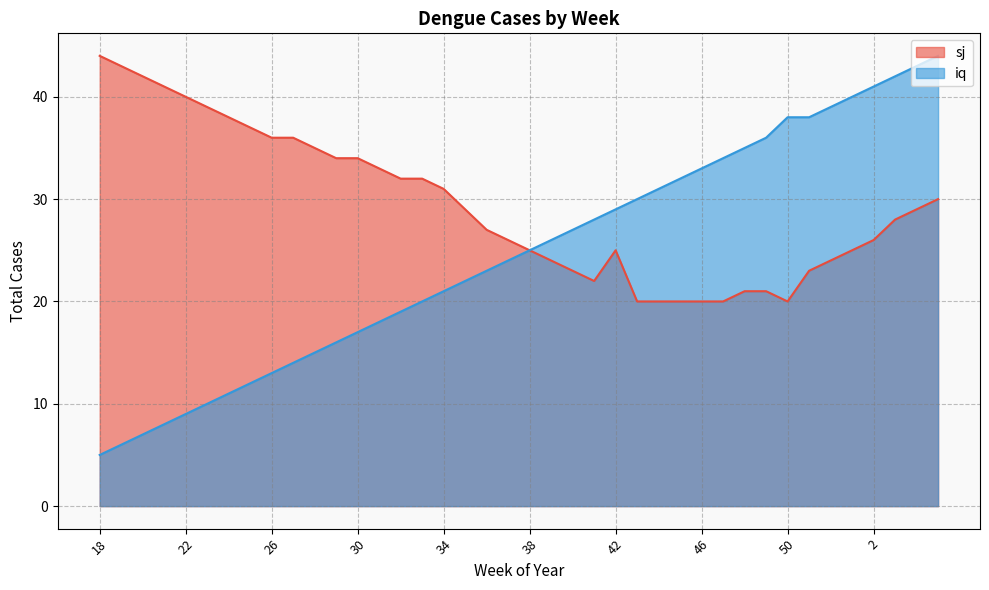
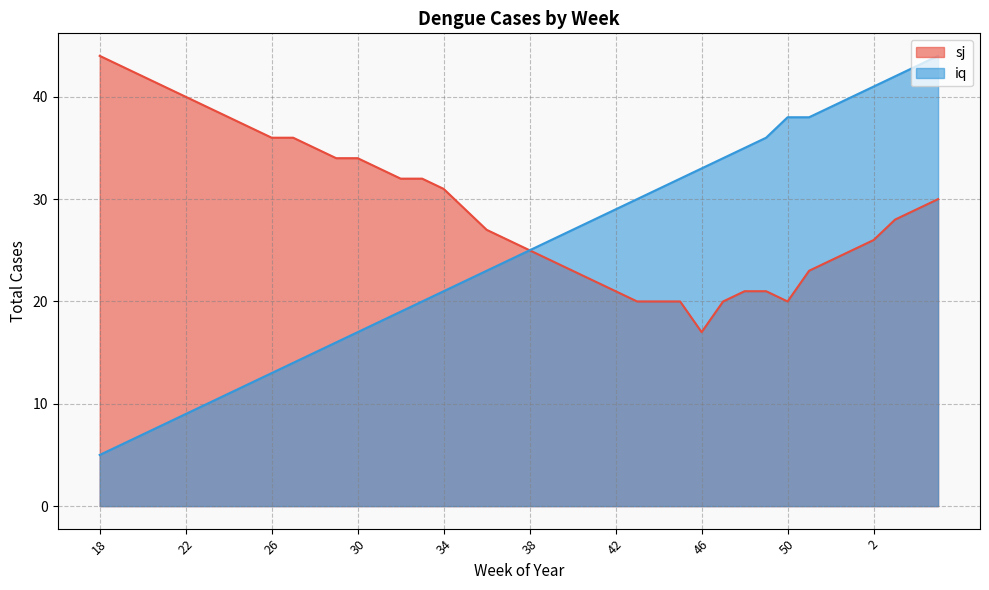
sj, 42: 25 -> 21
sj, 46: 20 -> 17
